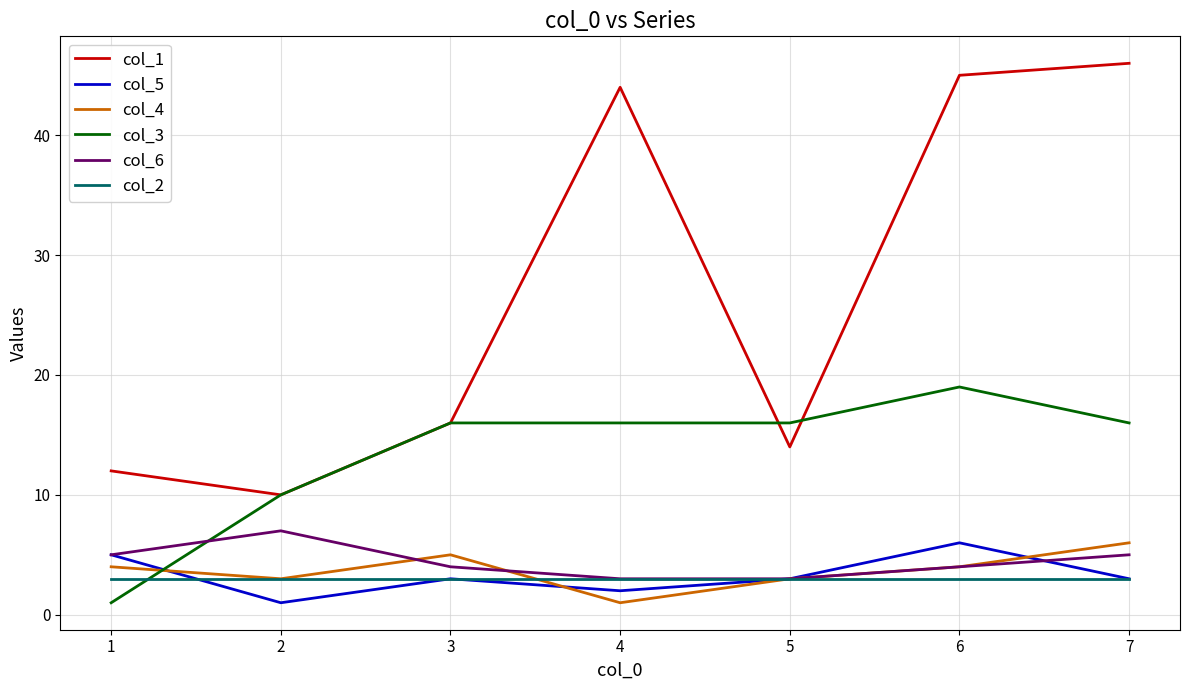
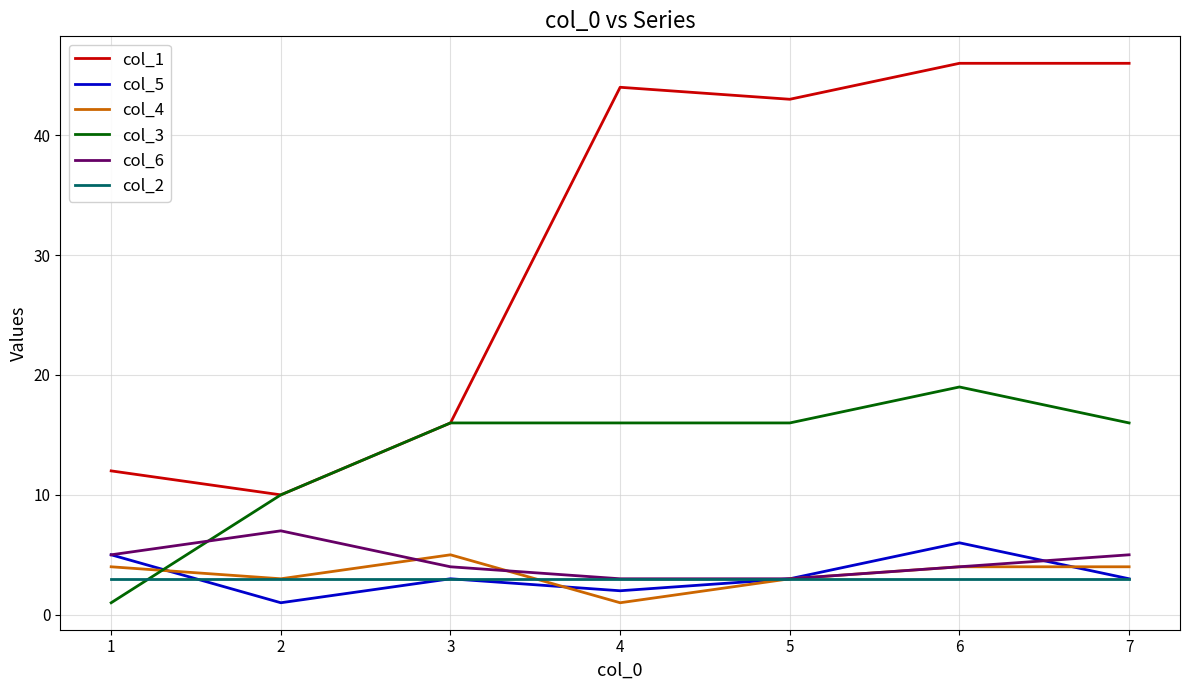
col_1, 5: 14 -> 43
col_1, 6: 45 -> 46
col_4, 7: 6 -> 4
